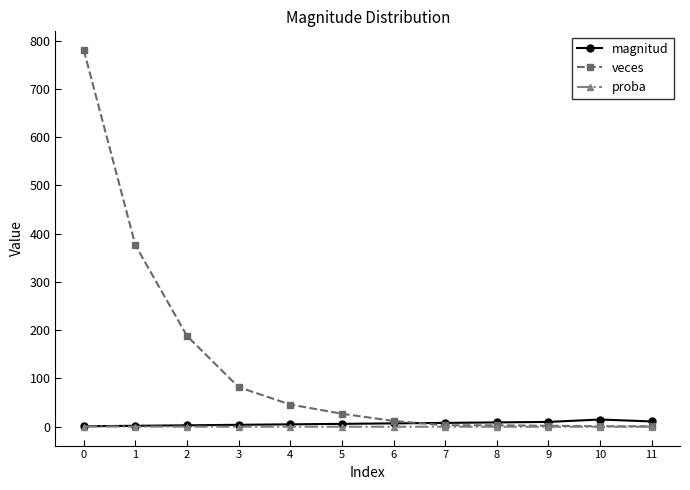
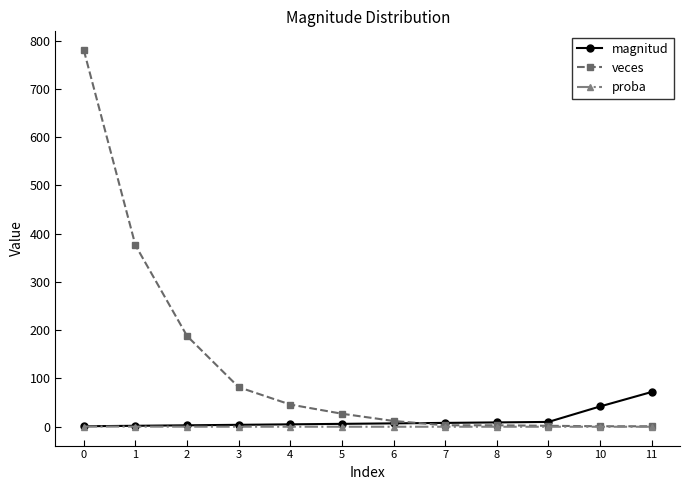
magnitud, 10: 20 -> 40
magnitud, 11: 10 -> 70
